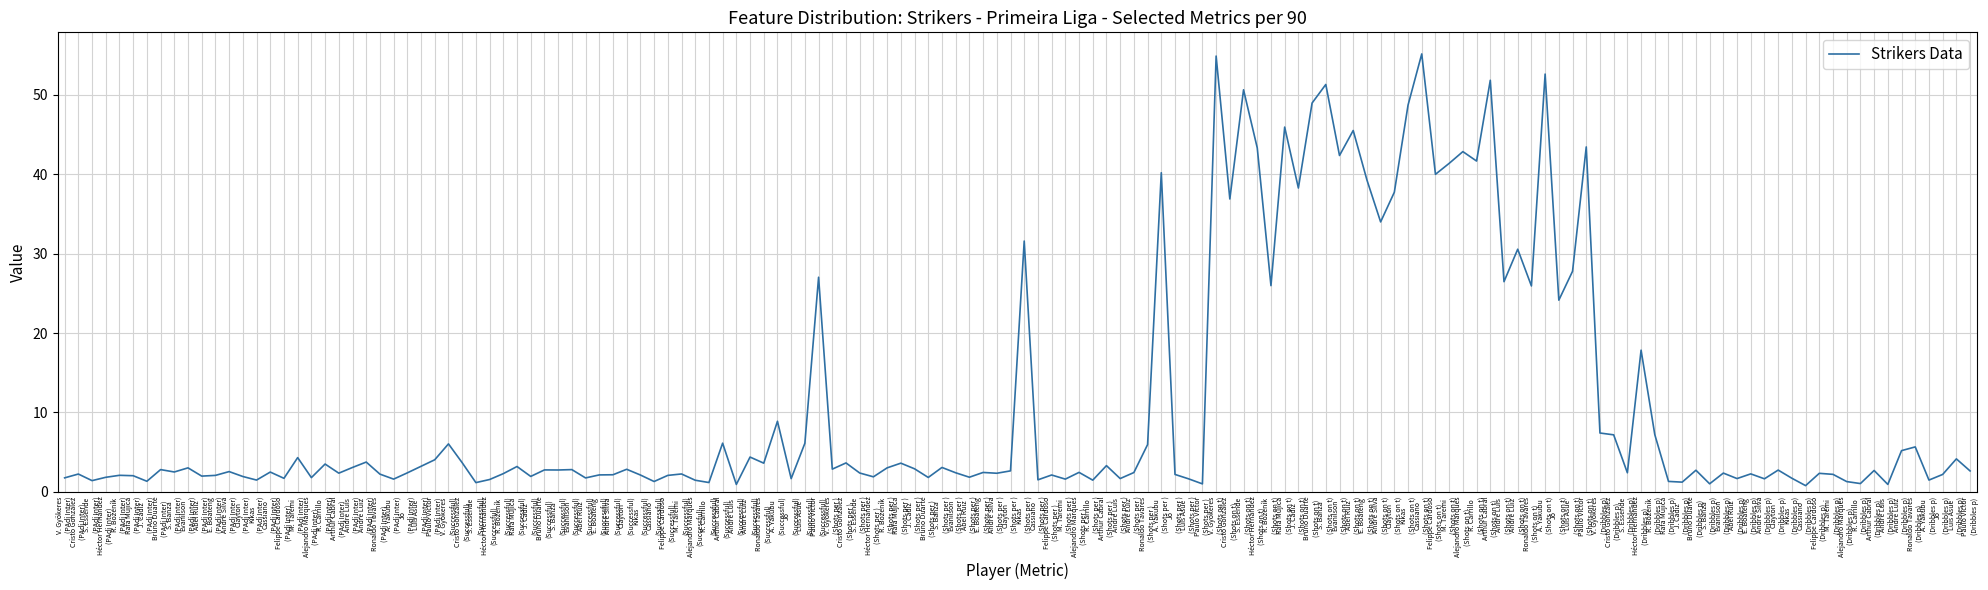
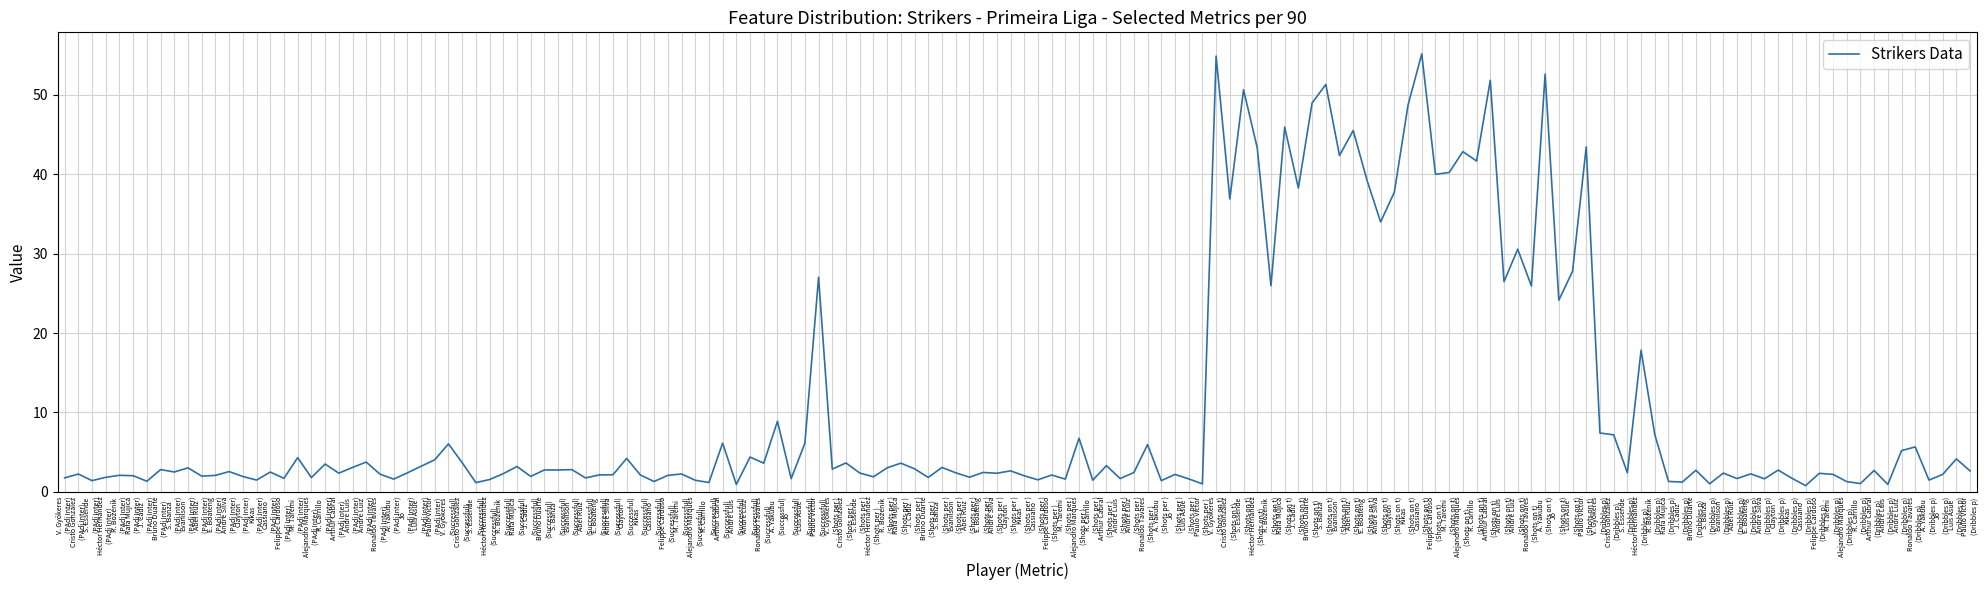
Clayton (Successful): 3 -> 4
Kikas (Shots per ): 32 -> 2
Alejandro Marqués (Shots per ): 2 -> 7
A. Yakubu (Shots per ): 40 -> 1
M. Taremi (Shots on t): 41 -> 40
